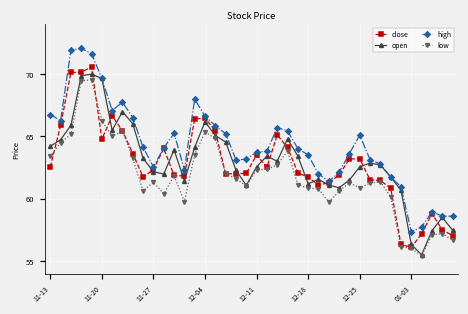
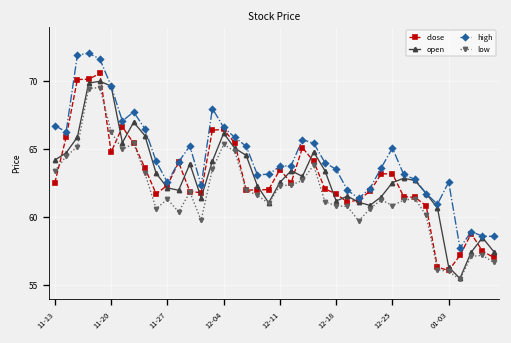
high, 01-03: 57.3 -> 62.6
